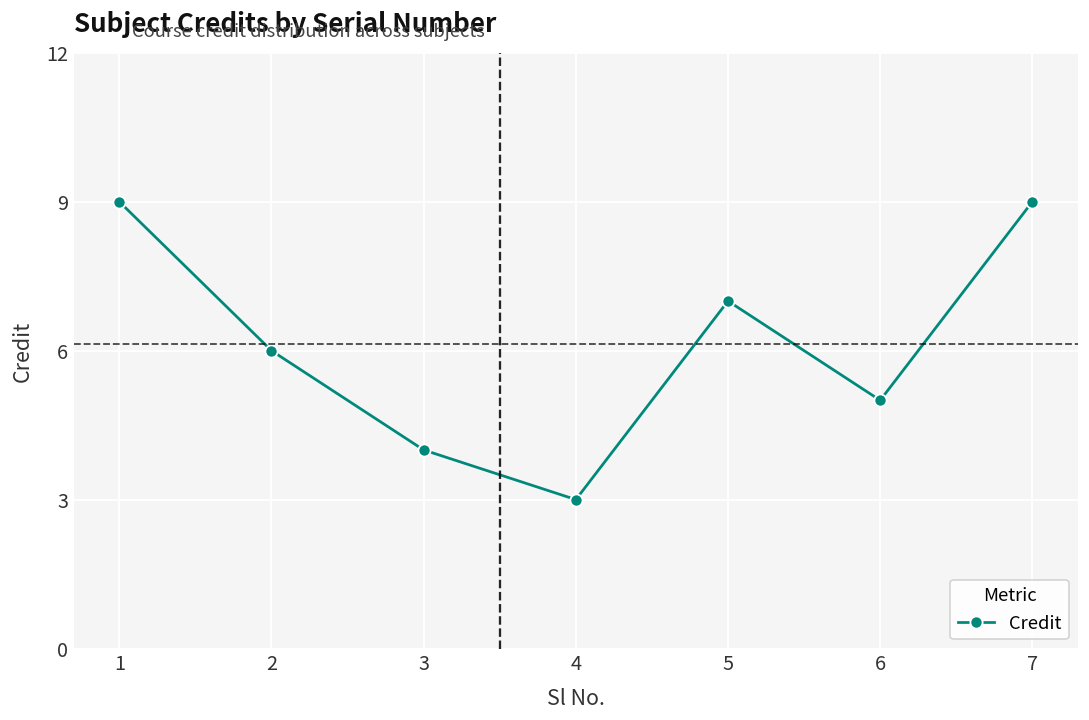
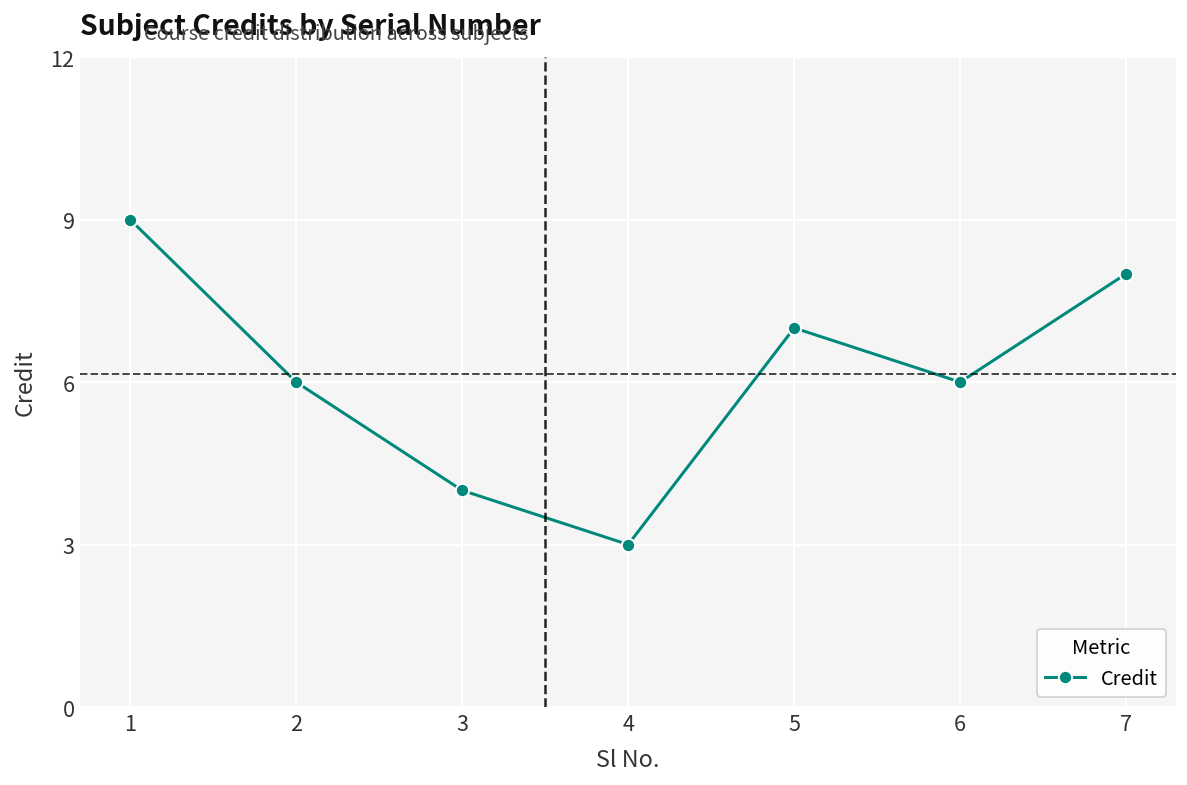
6: 5 -> 6
7: 9 -> 8
